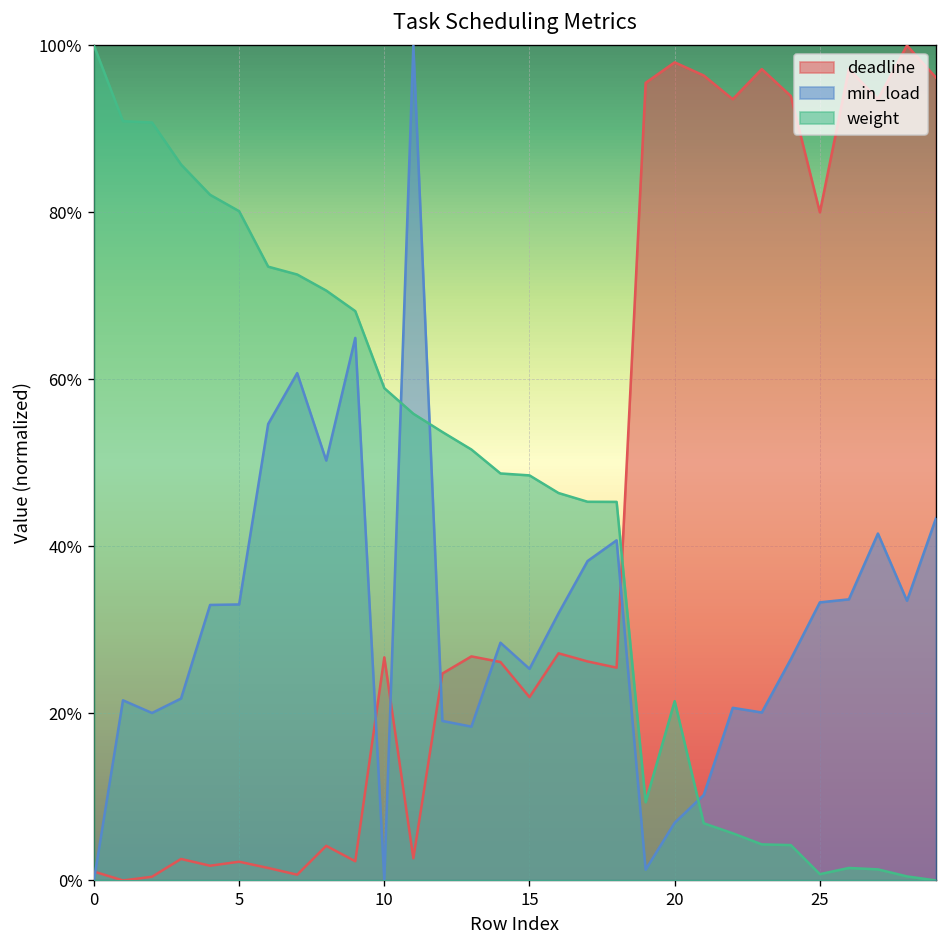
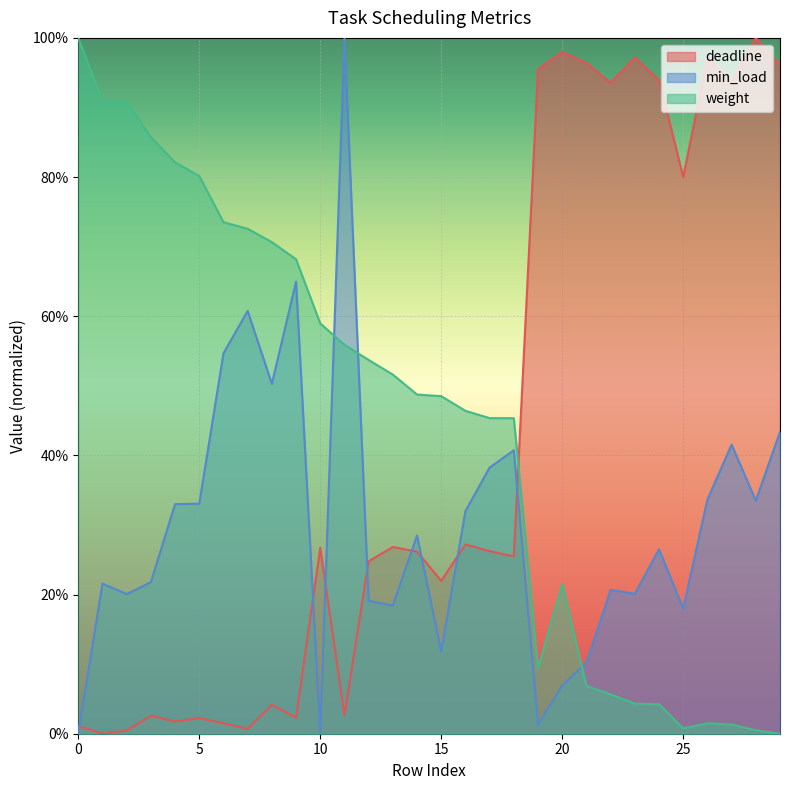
min_load, 15: 25% -> 12%
min_load, 25: 33% -> 18%
